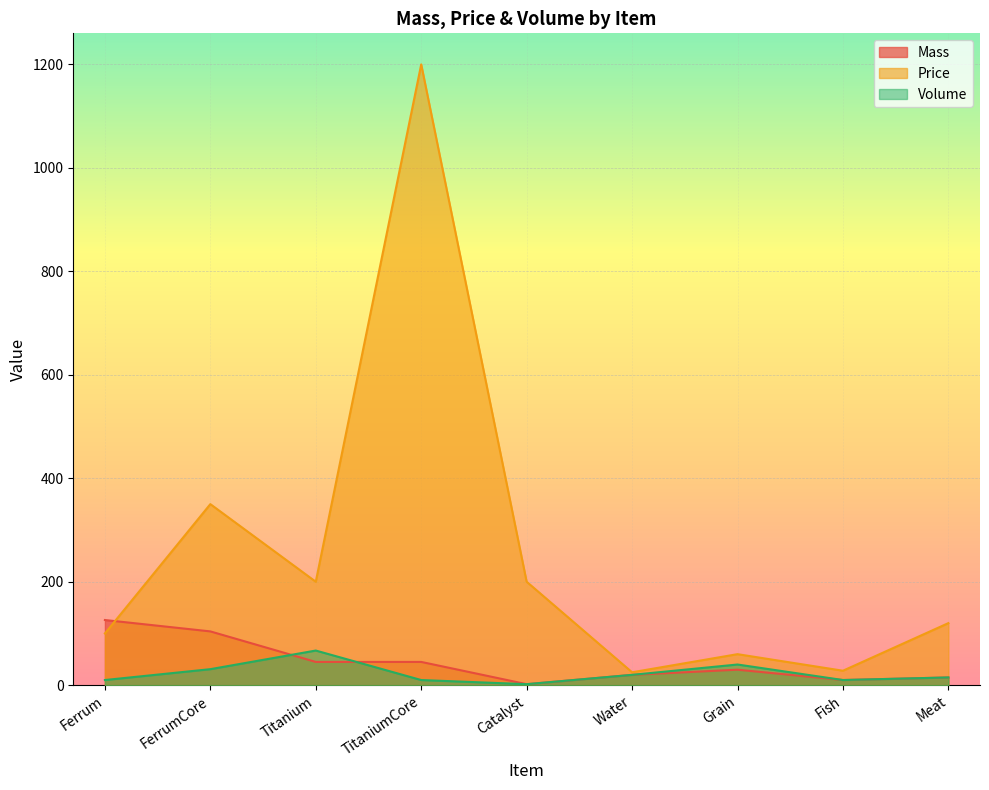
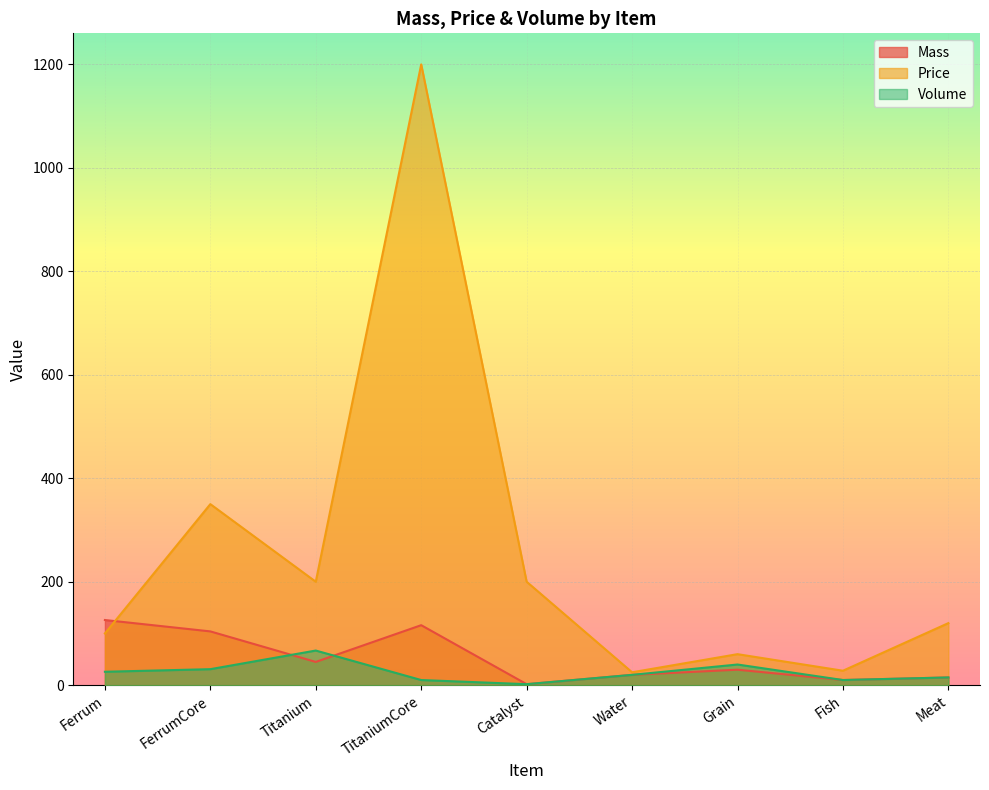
Volume, Ferrum: 10 -> 30
Mass, TitaniumCore: 50 -> 120
